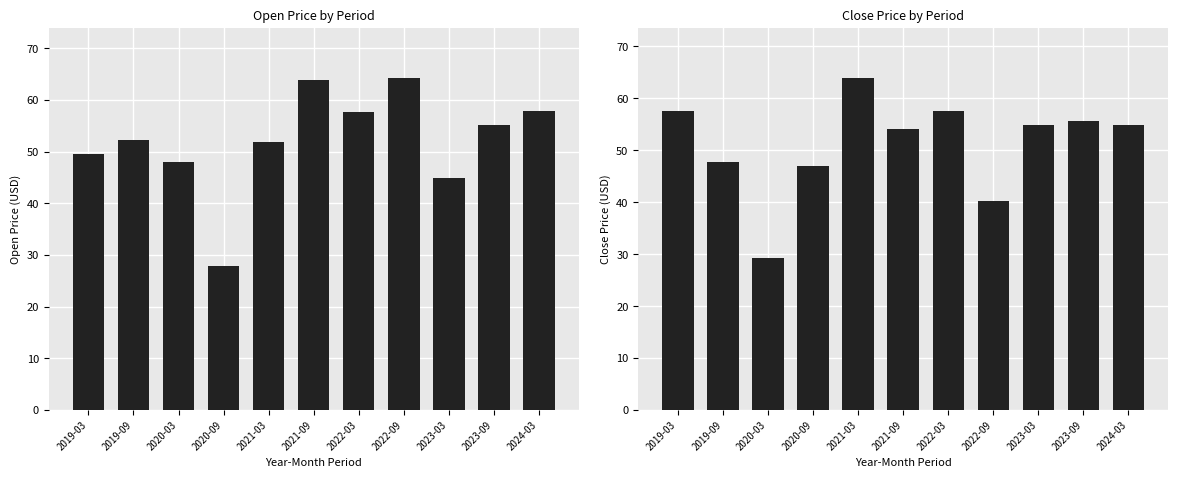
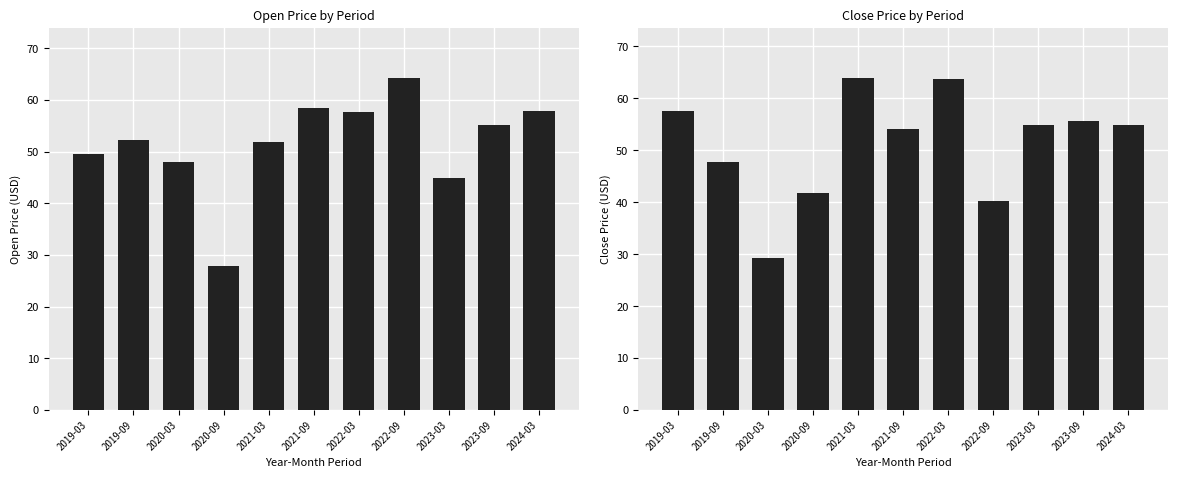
Open Price by Period, 2021-09: 64 -> 58
Close Price by Period, 2020-09: 47 -> 42
Close Price by Period, 2022-03: 58 -> 64
